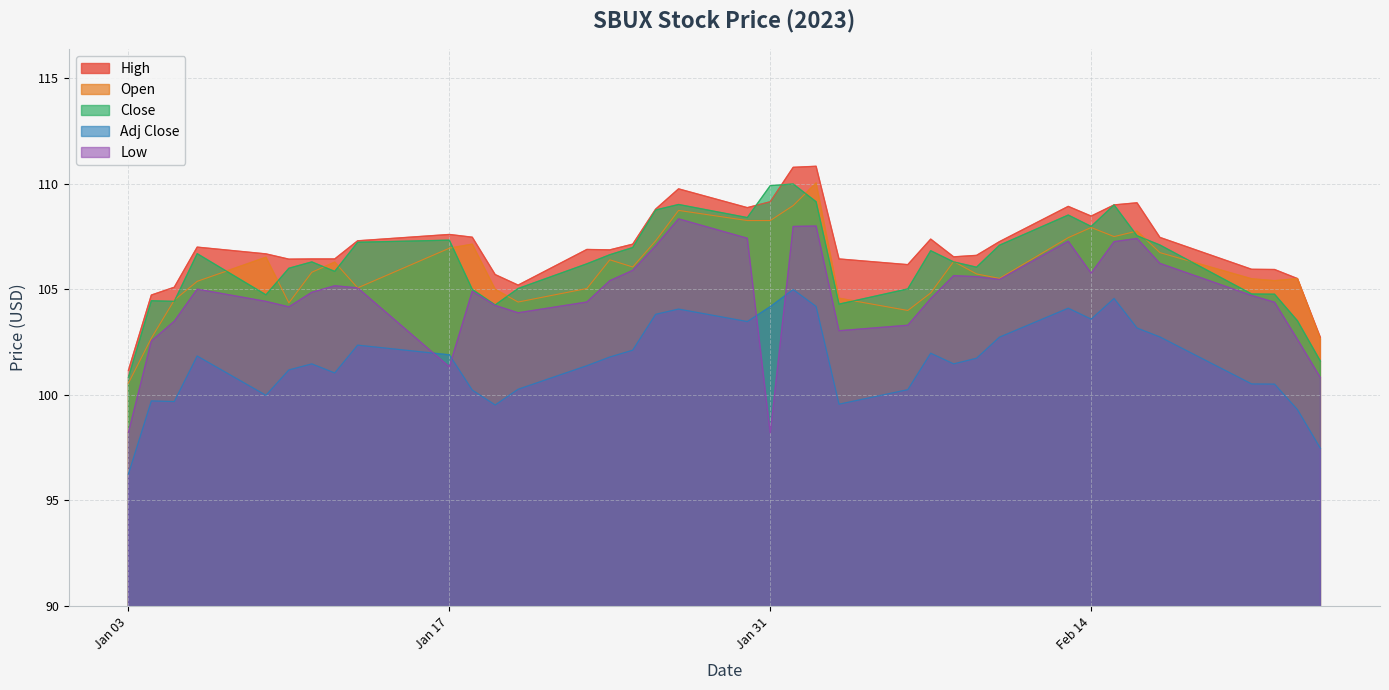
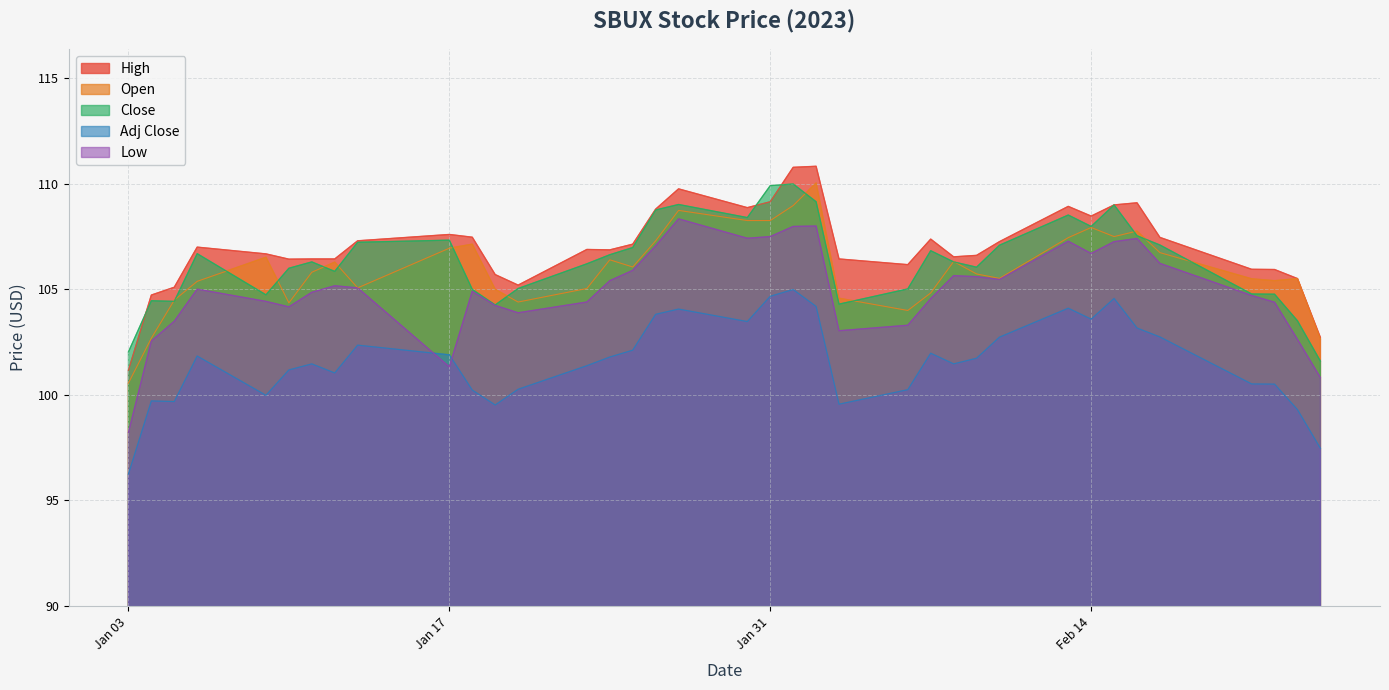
Close, Jan 03: 100.8 -> 102.0
Adj Close, Jan 31: 104.2 -> 104.7
Low, Jan 31: 98.2 -> 107.5
Low, Feb 14: 105.8 -> 106.7
